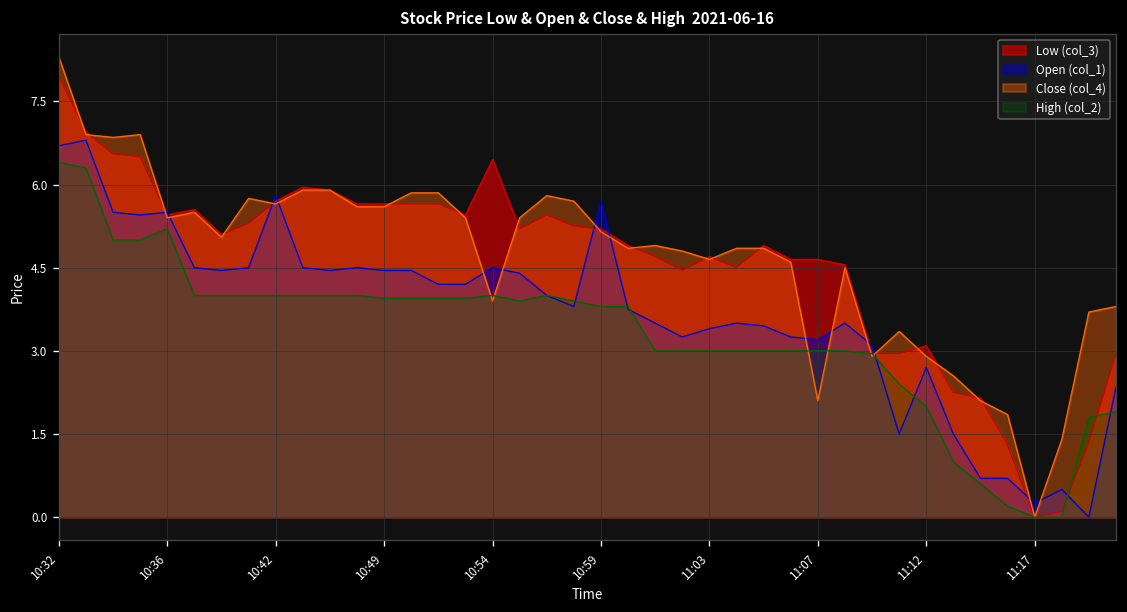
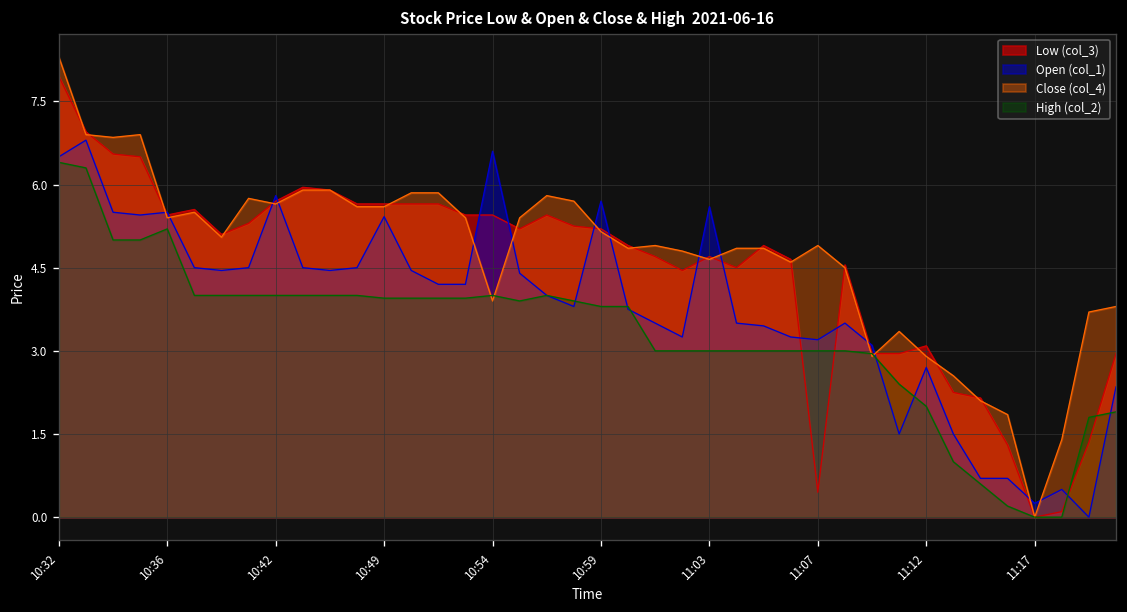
Open (col_1), 10:32: 6.7 -> 6.5
Open (col_1), 10:49: 4.4 -> 5.4
Low (col_3), 10:54: 6.4 -> 5.4
Open (col_1), 10:54: 4.5 -> 6.6
Open (col_1), 11:03: 3.4 -> 5.6
Low (col_3), 11:07: 4.6 -> 0.4
Close (col_4), 11:07: 2.1 -> 4.9
